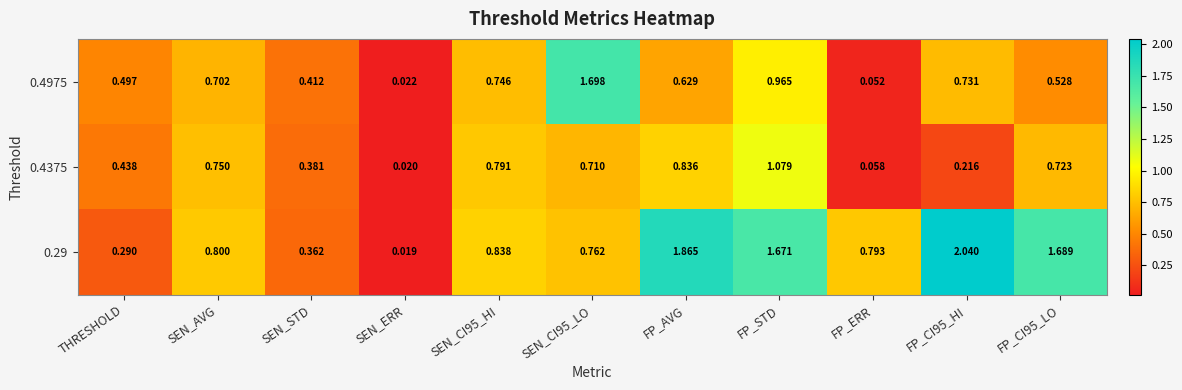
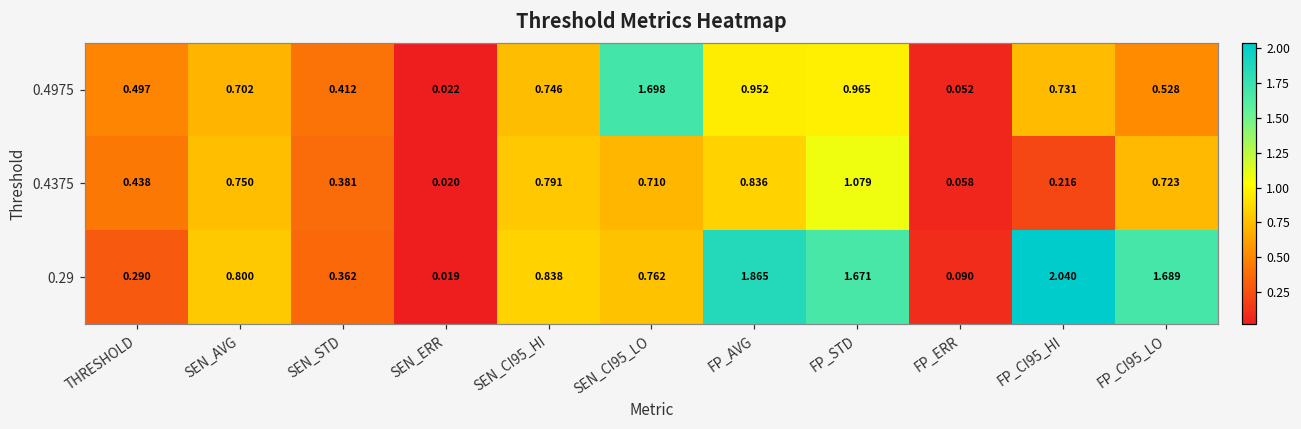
0.4975, FP_AVG: 0.629 -> 0.952
0.29, FP_ERR: 0.793 -> 0.090
